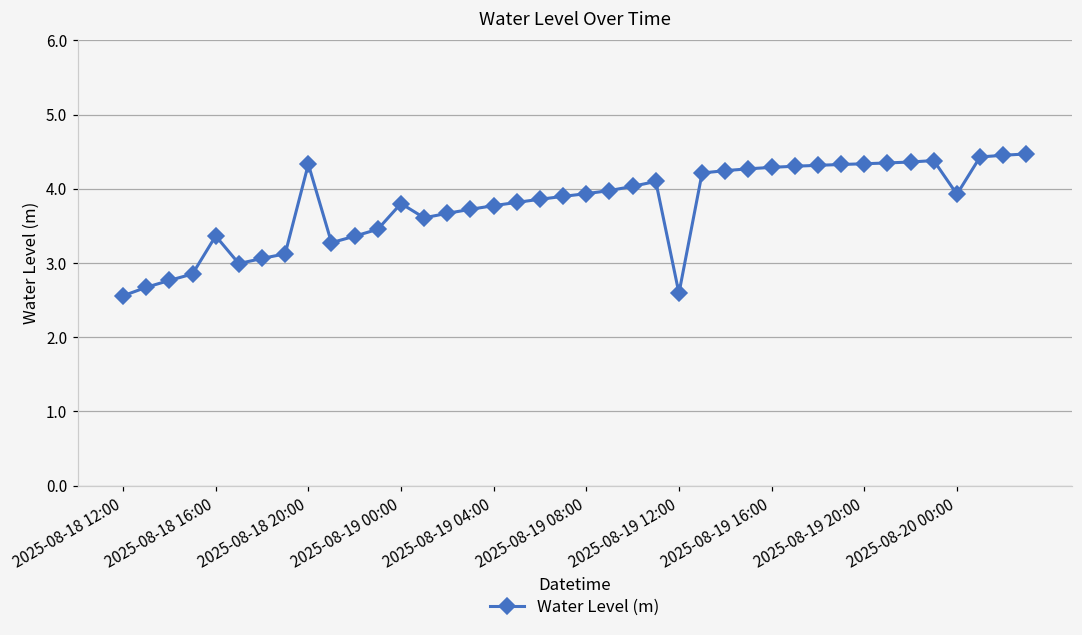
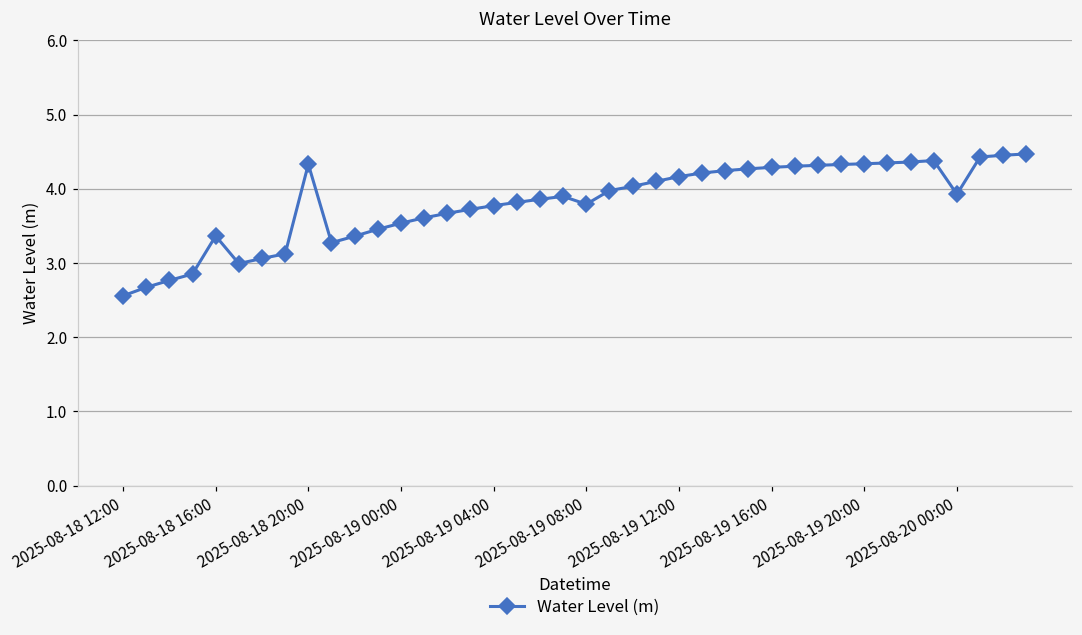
2025-08-19 00:00: 3.8 -> 3.5
2025-08-19 08:00: 3.9 -> 3.8
2025-08-19 12:00: 2.6 -> 4.2
